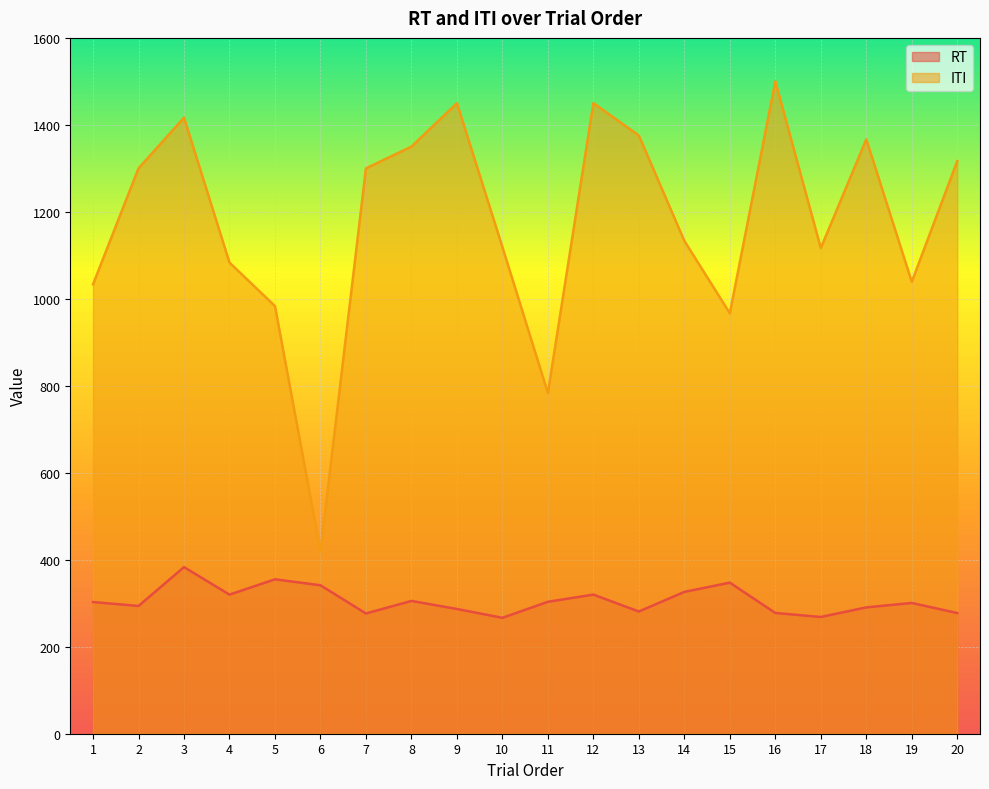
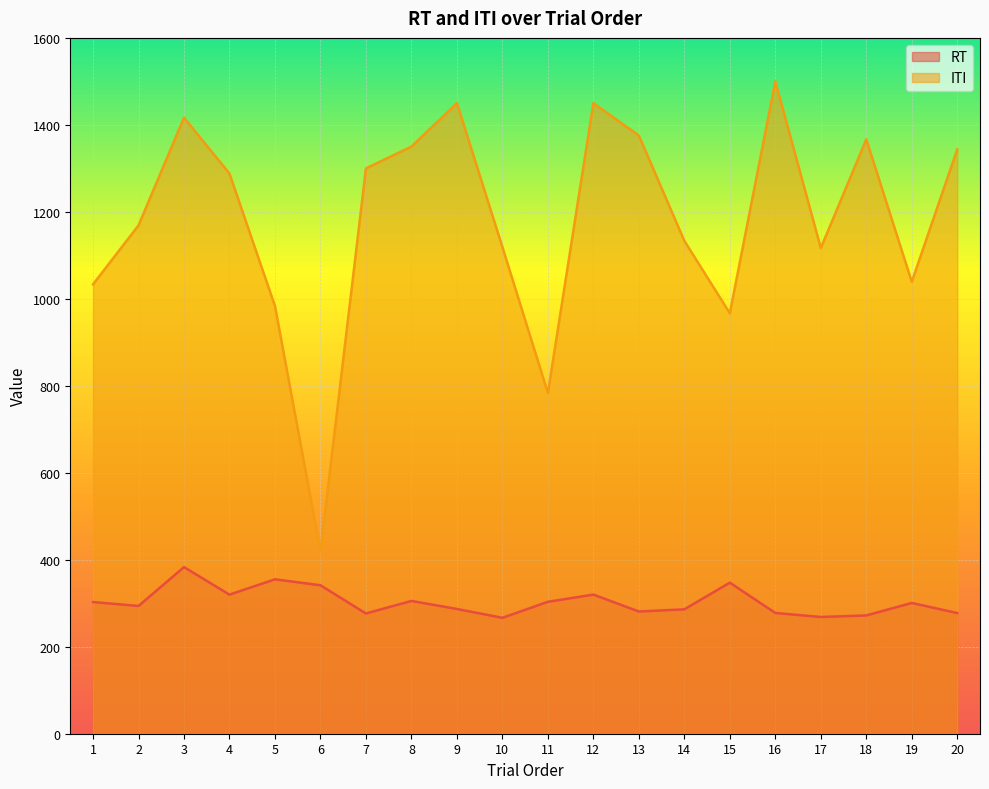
ITI, 2: 1300 -> 1170
ITI, 4: 1080 -> 1290
RT, 14: 330 -> 290
RT, 18: 290 -> 270
ITI, 20: 1320 -> 1340
